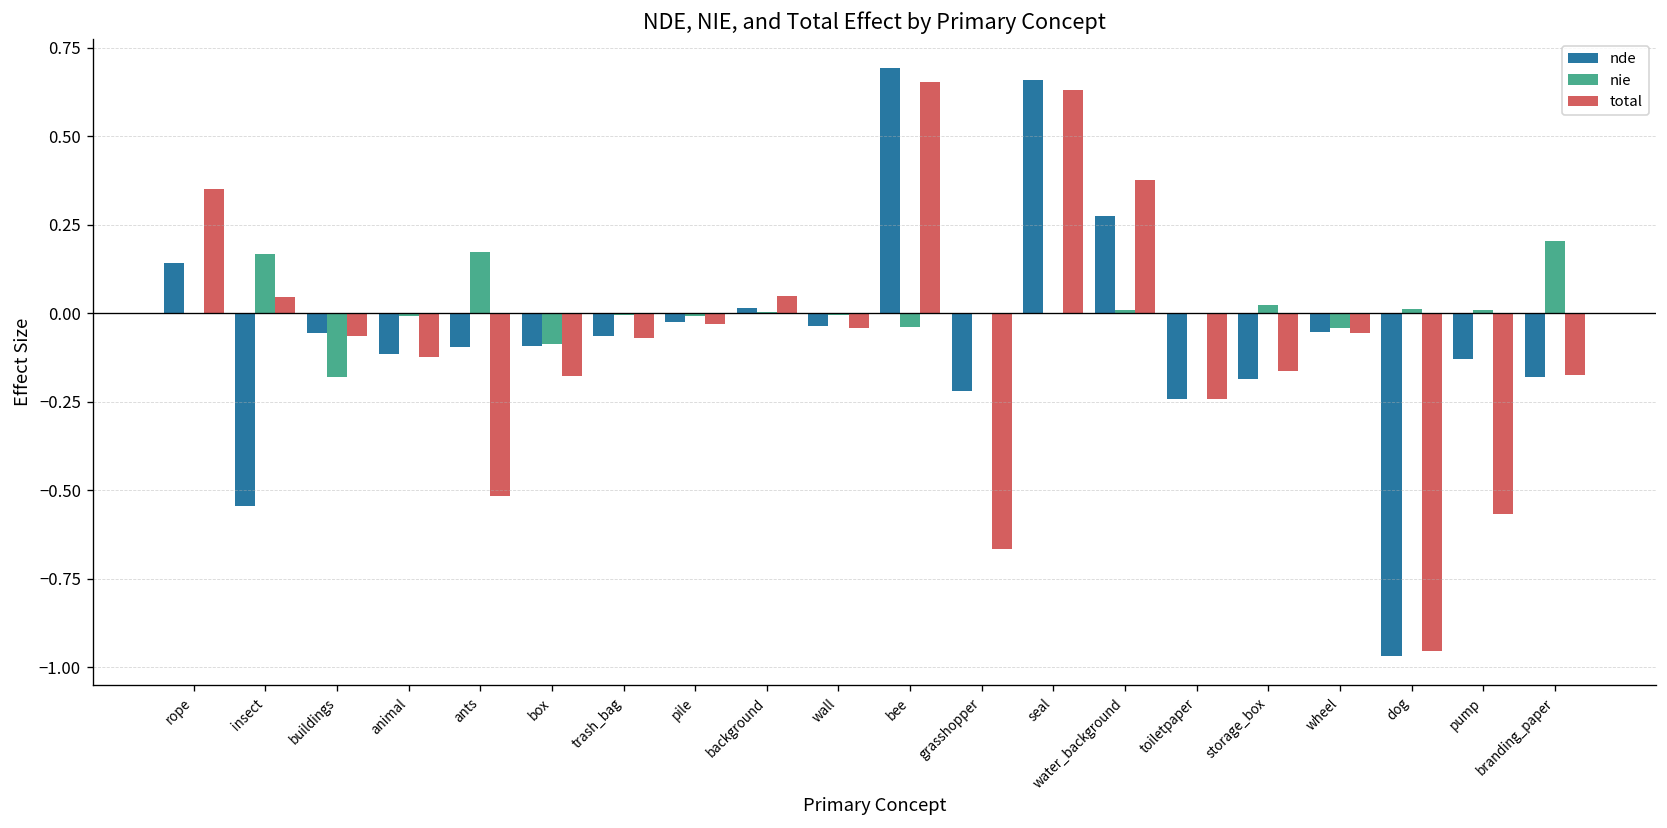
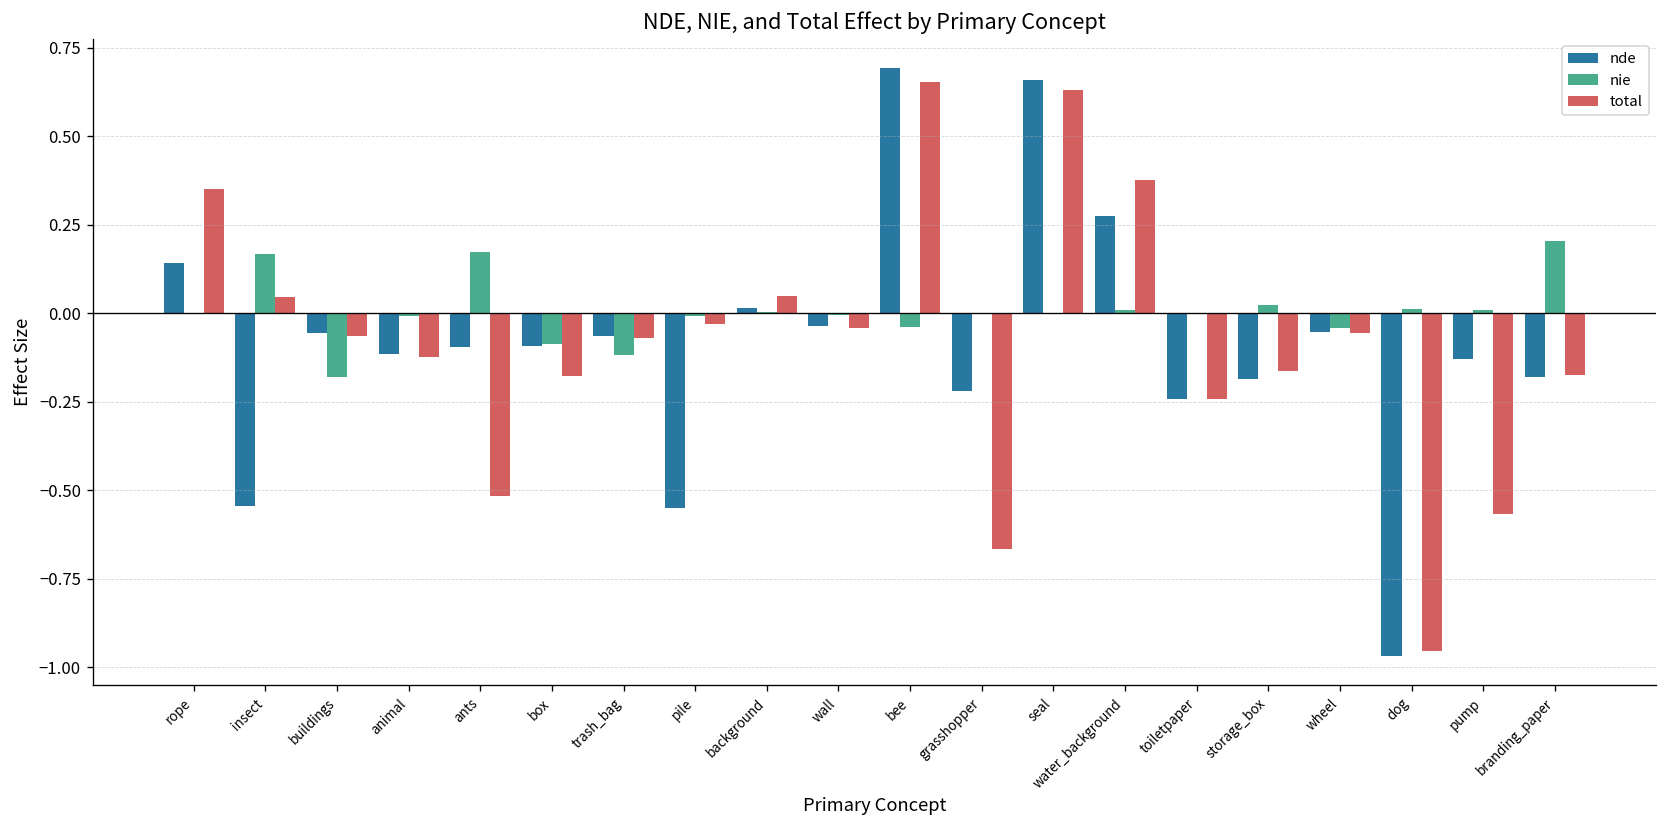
nie, trash_bag: -0.01 -> -0.12
nde, pile: -0.02 -> -0.55
